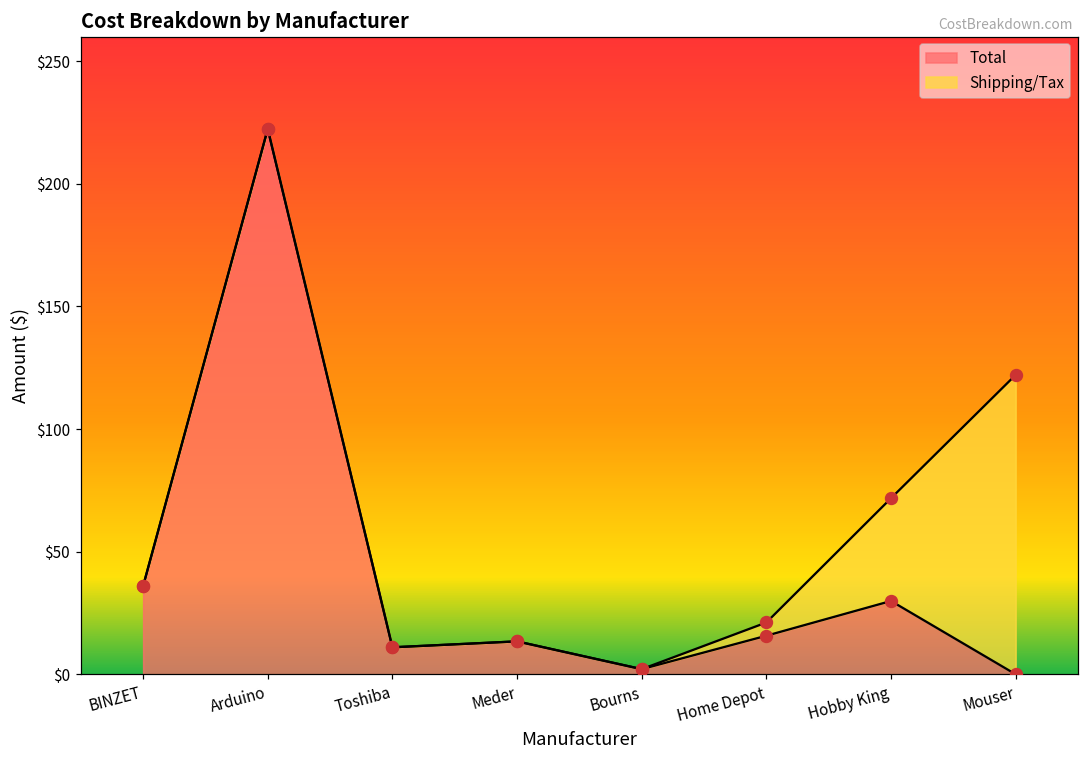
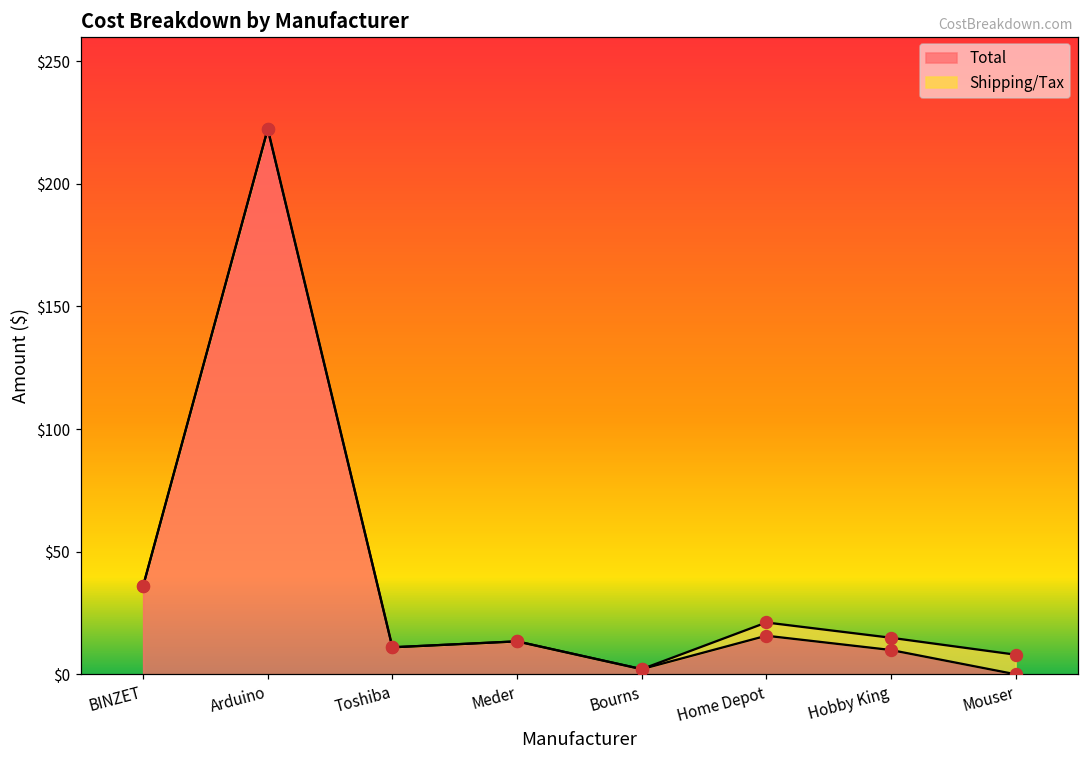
Total, Hobby King: $30 -> $10
Shipping/Tax, Hobby King: $42 -> $5
Shipping/Tax, Mouser: $122 -> $8
